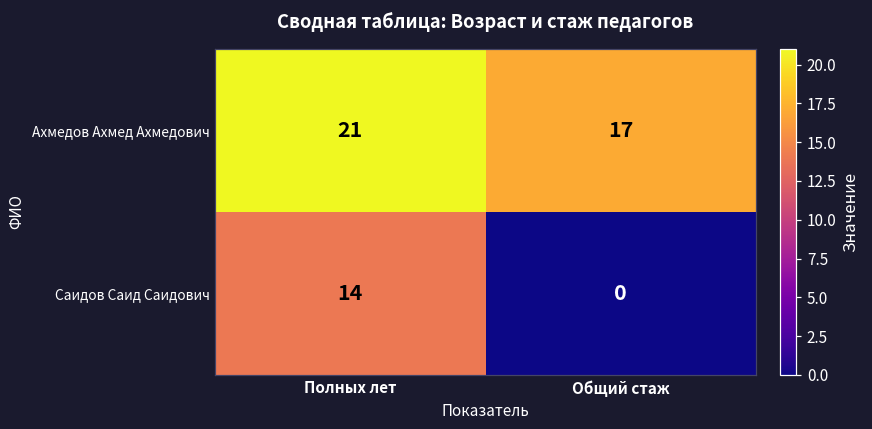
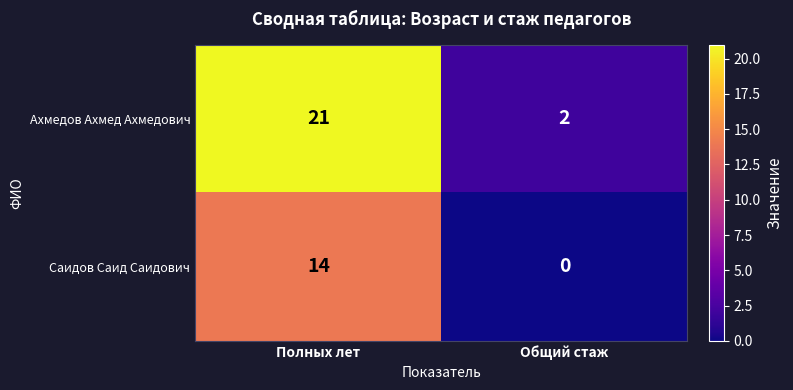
Ахмедов Ахмед Ахмедович, Общий стаж: 17 -> 2
